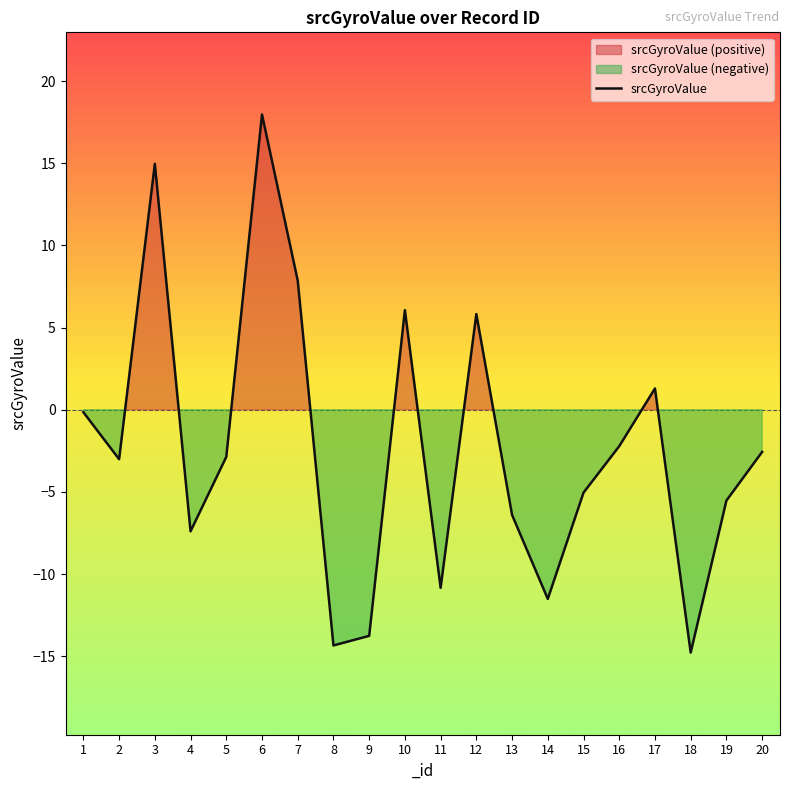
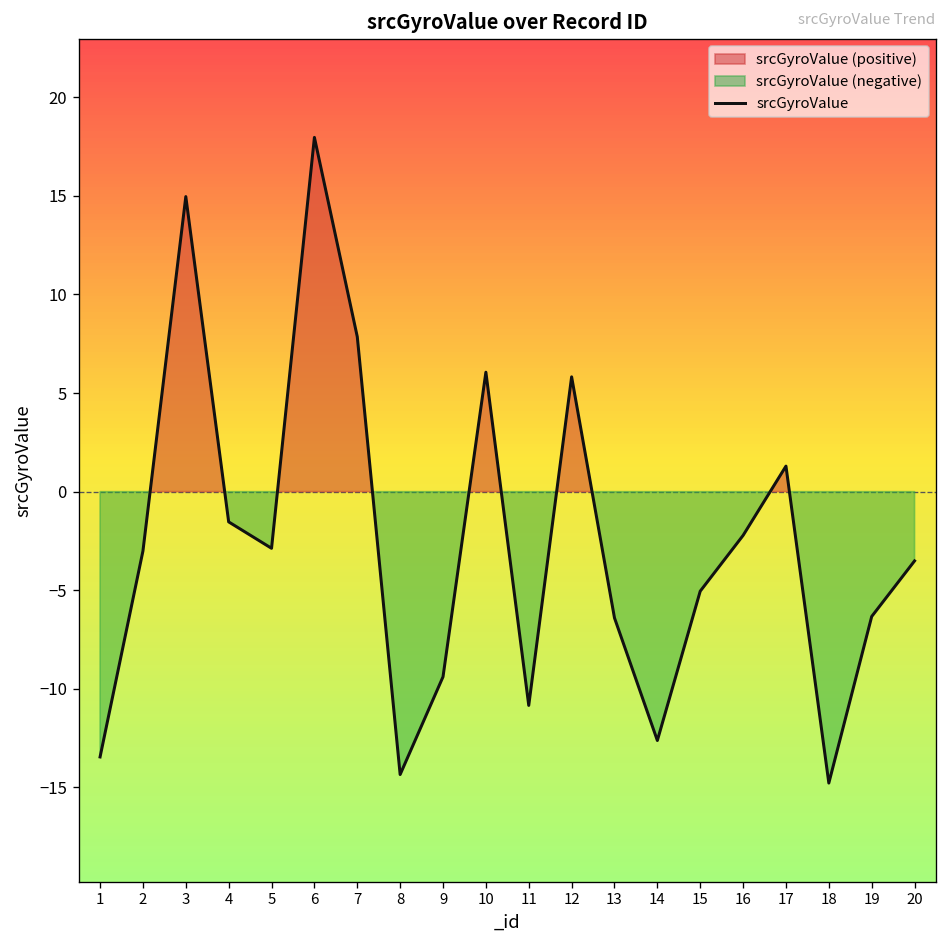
1: -0.2 -> -13.5
4: -7.4 -> -1.5
9: -13.8 -> -9.4
14: -11.5 -> -12.6
19: -5.5 -> -6.3
20: -2.6 -> -3.5
